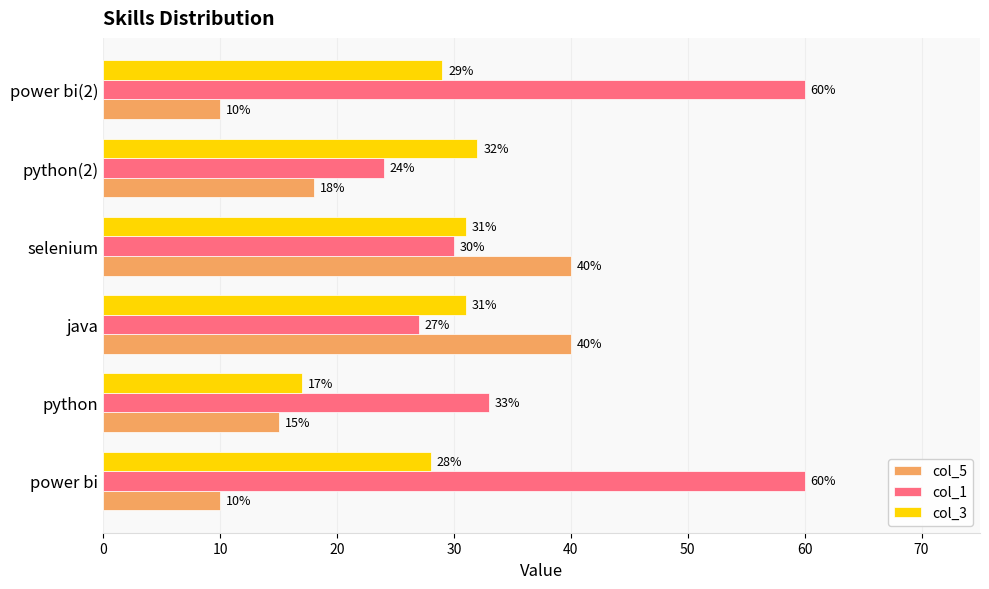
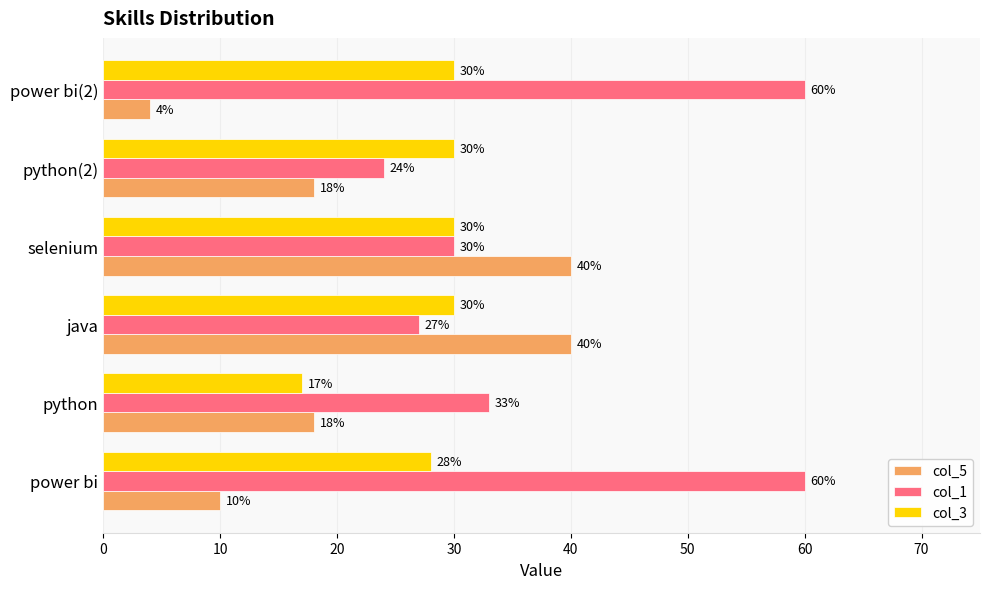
col_3, power bi(2): 29% -> 30%
col_5, power bi(2): 10% -> 4%
col_3, python(2): 32% -> 30%
col_3, selenium: 31% -> 30%
col_3, java: 31% -> 30%
col_5, python: 15% -> 18%
